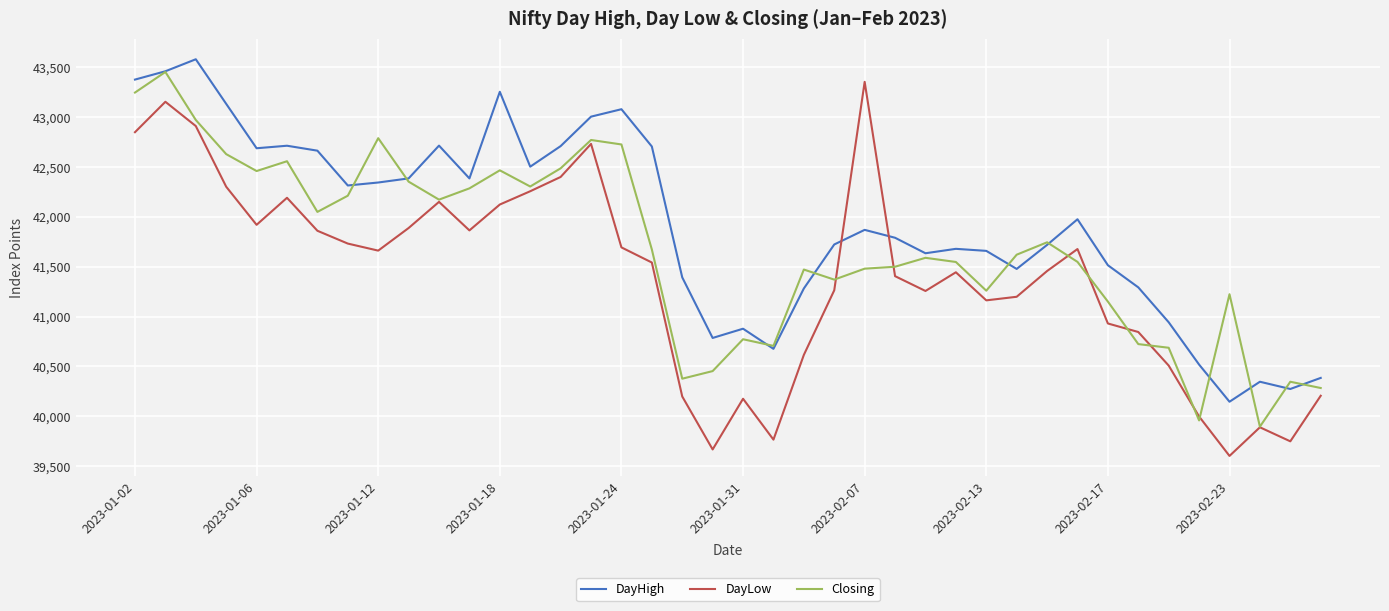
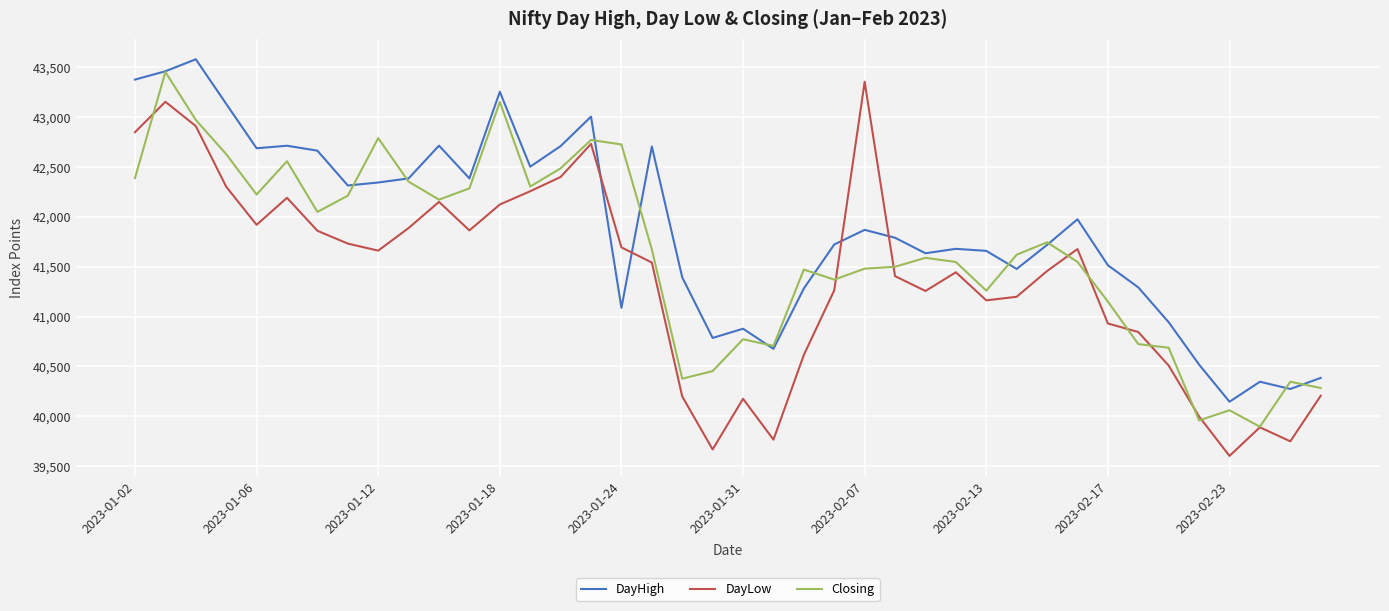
Closing, 2023-01-02: 43,200 -> 42,400
Closing, 2023-01-06: 42,500 -> 42,200
Closing, 2023-01-18: 42,500 -> 43,100
DayHigh, 2023-01-24: 43,100 -> 41,100
Closing, 2023-02-23: 41,200 -> 40,100
